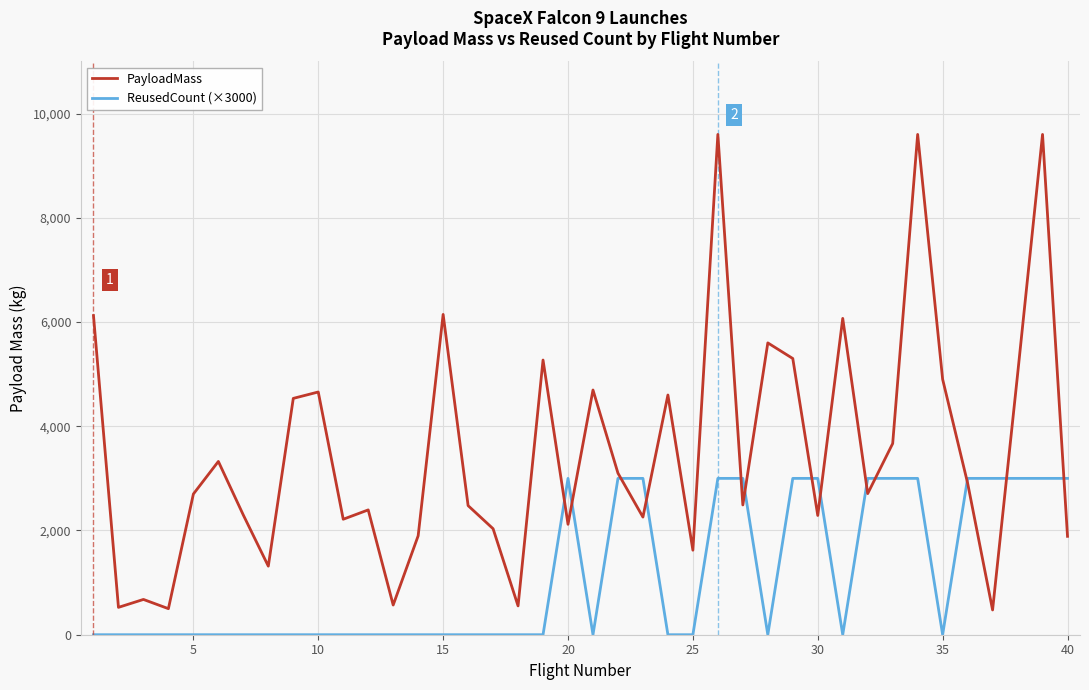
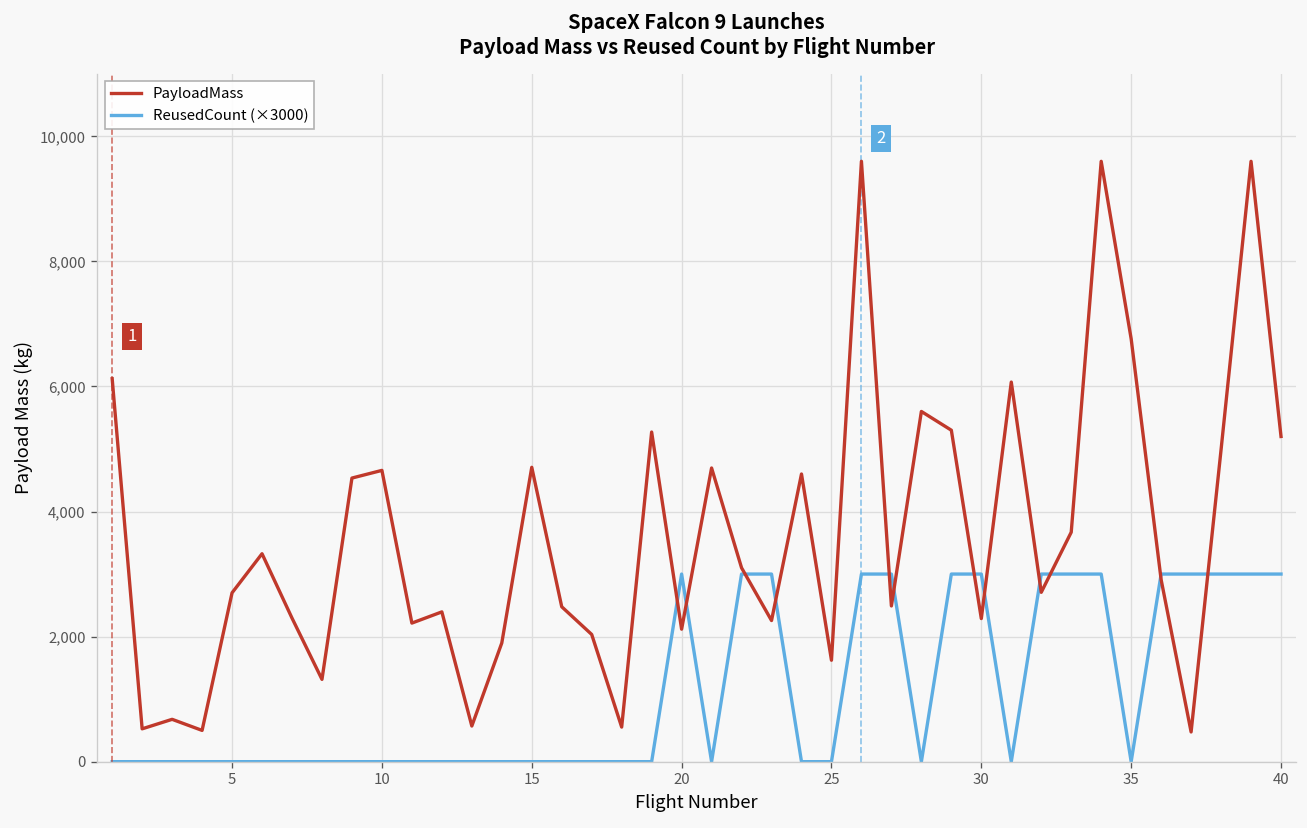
PayloadMass, 15: 6,100 -> 4,700
PayloadMass, 35: 4,900 -> 6,800
PayloadMass, 40: 1,900 -> 5,200
